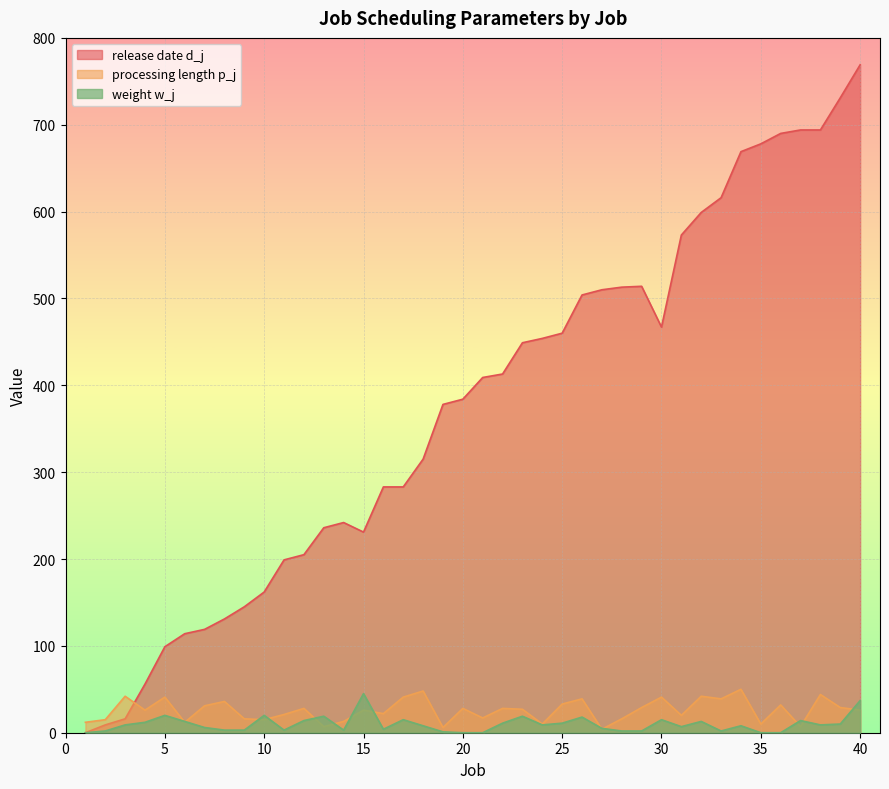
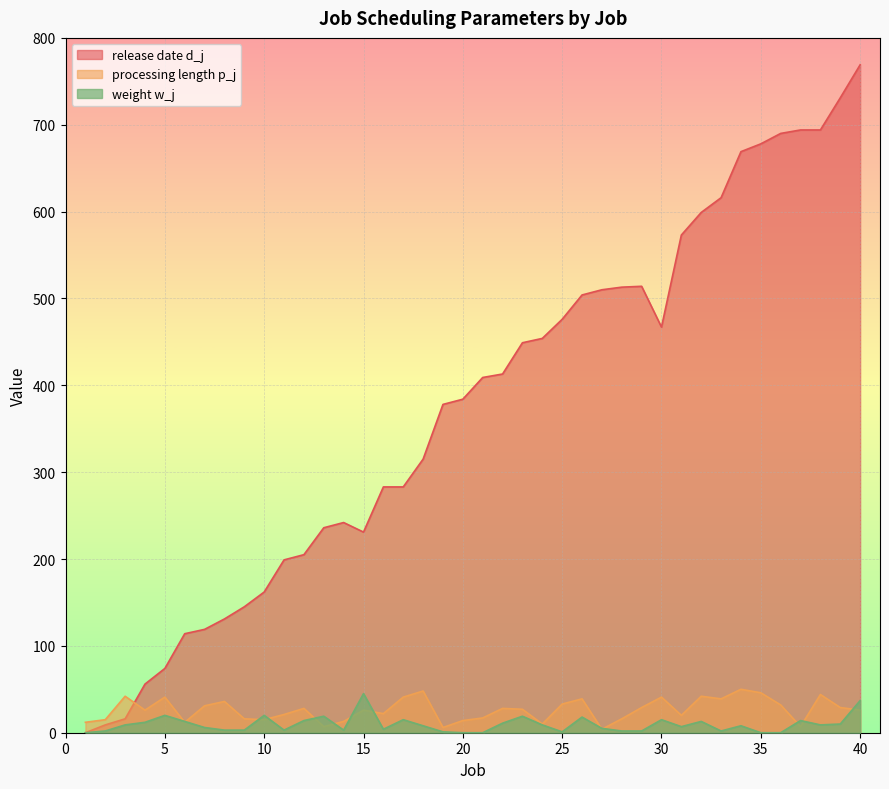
release date d_j, 5: 100 -> 70
processing length p_j, 20: 30 -> 10
release date d_j, 25: 460 -> 480
weight w_j, 25: 10 -> 0
processing length p_j, 35: 10 -> 50
